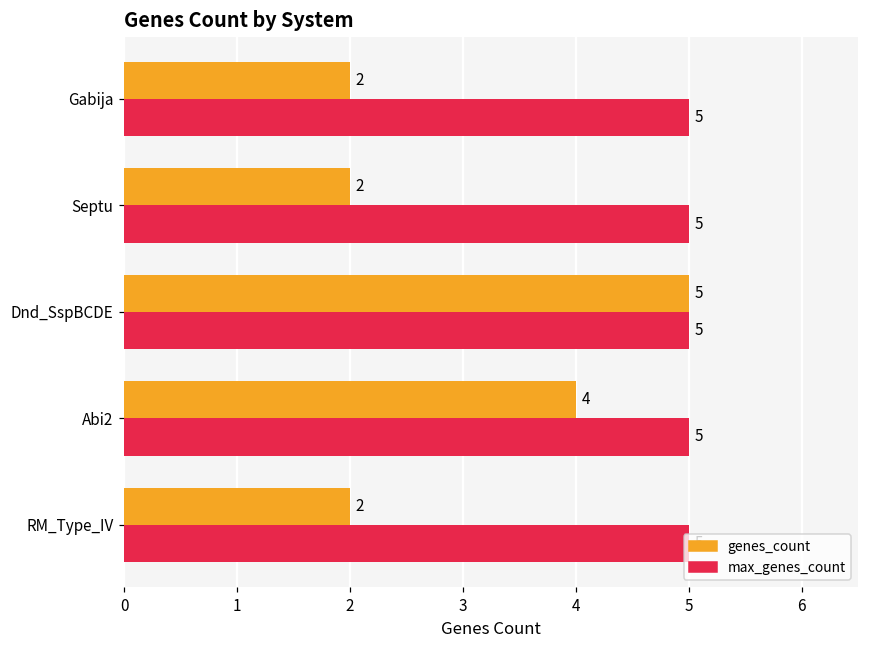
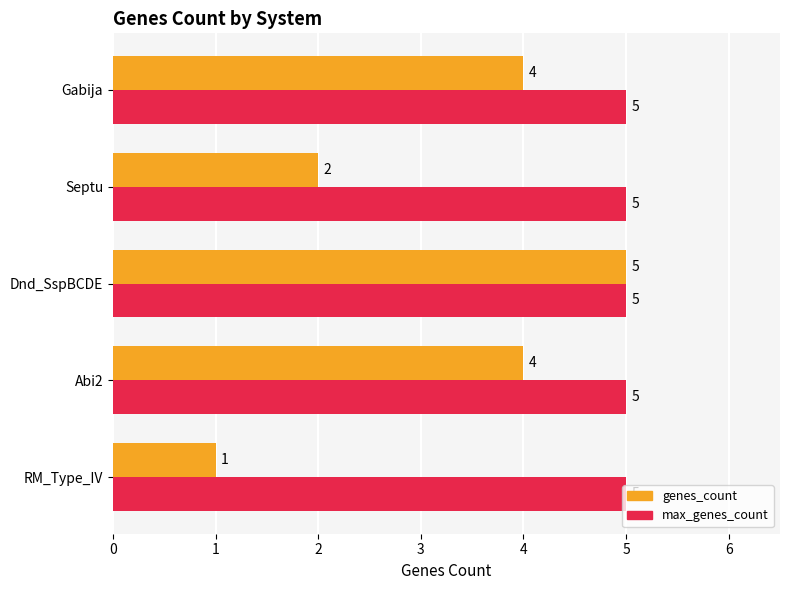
genes_count, Gabija: 2 -> 4
genes_count, RM_Type_IV: 2 -> 1
